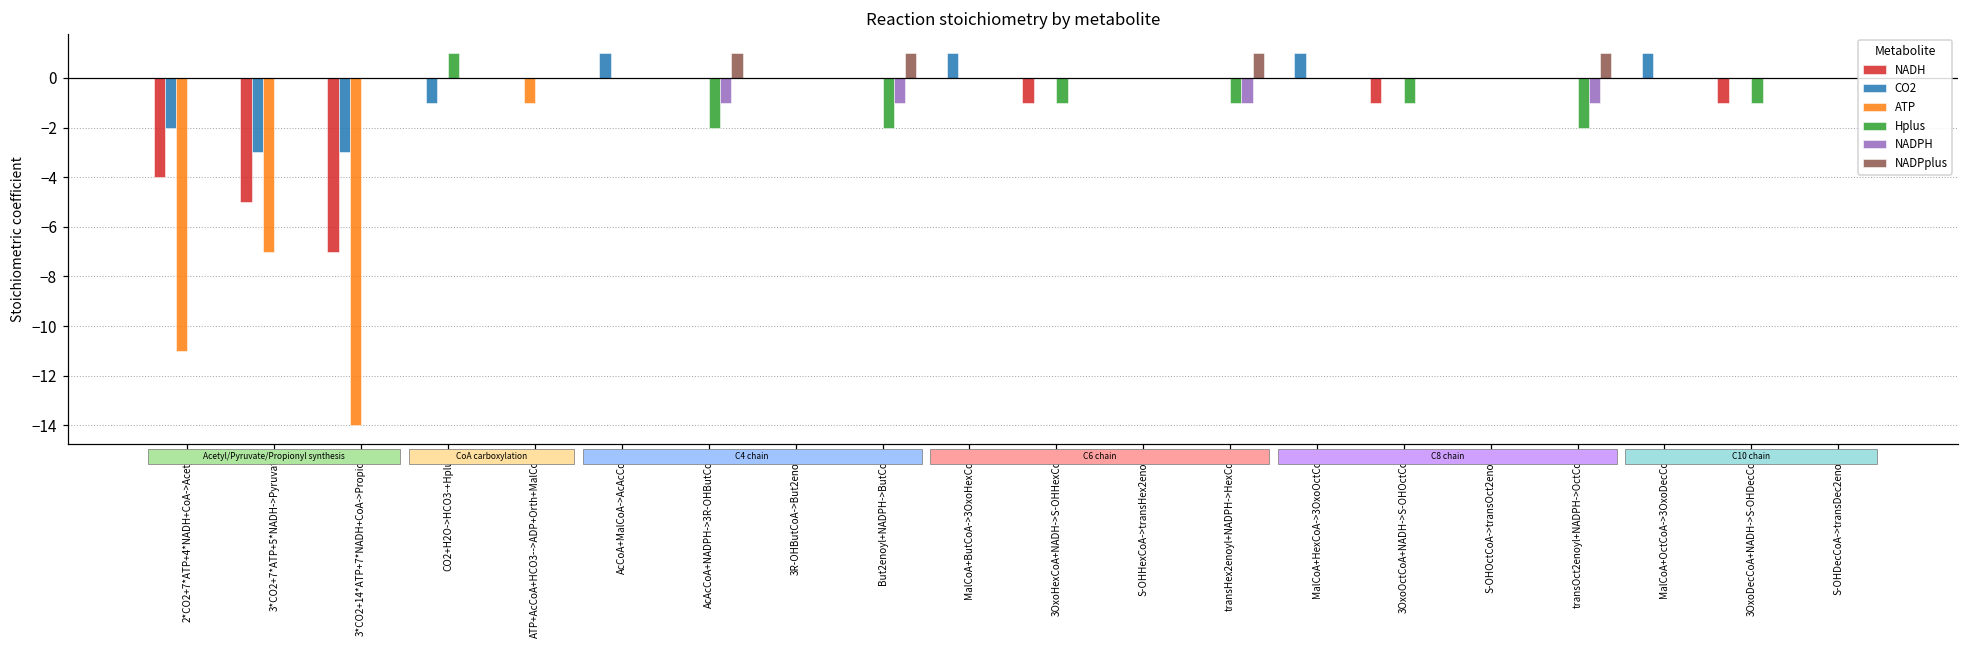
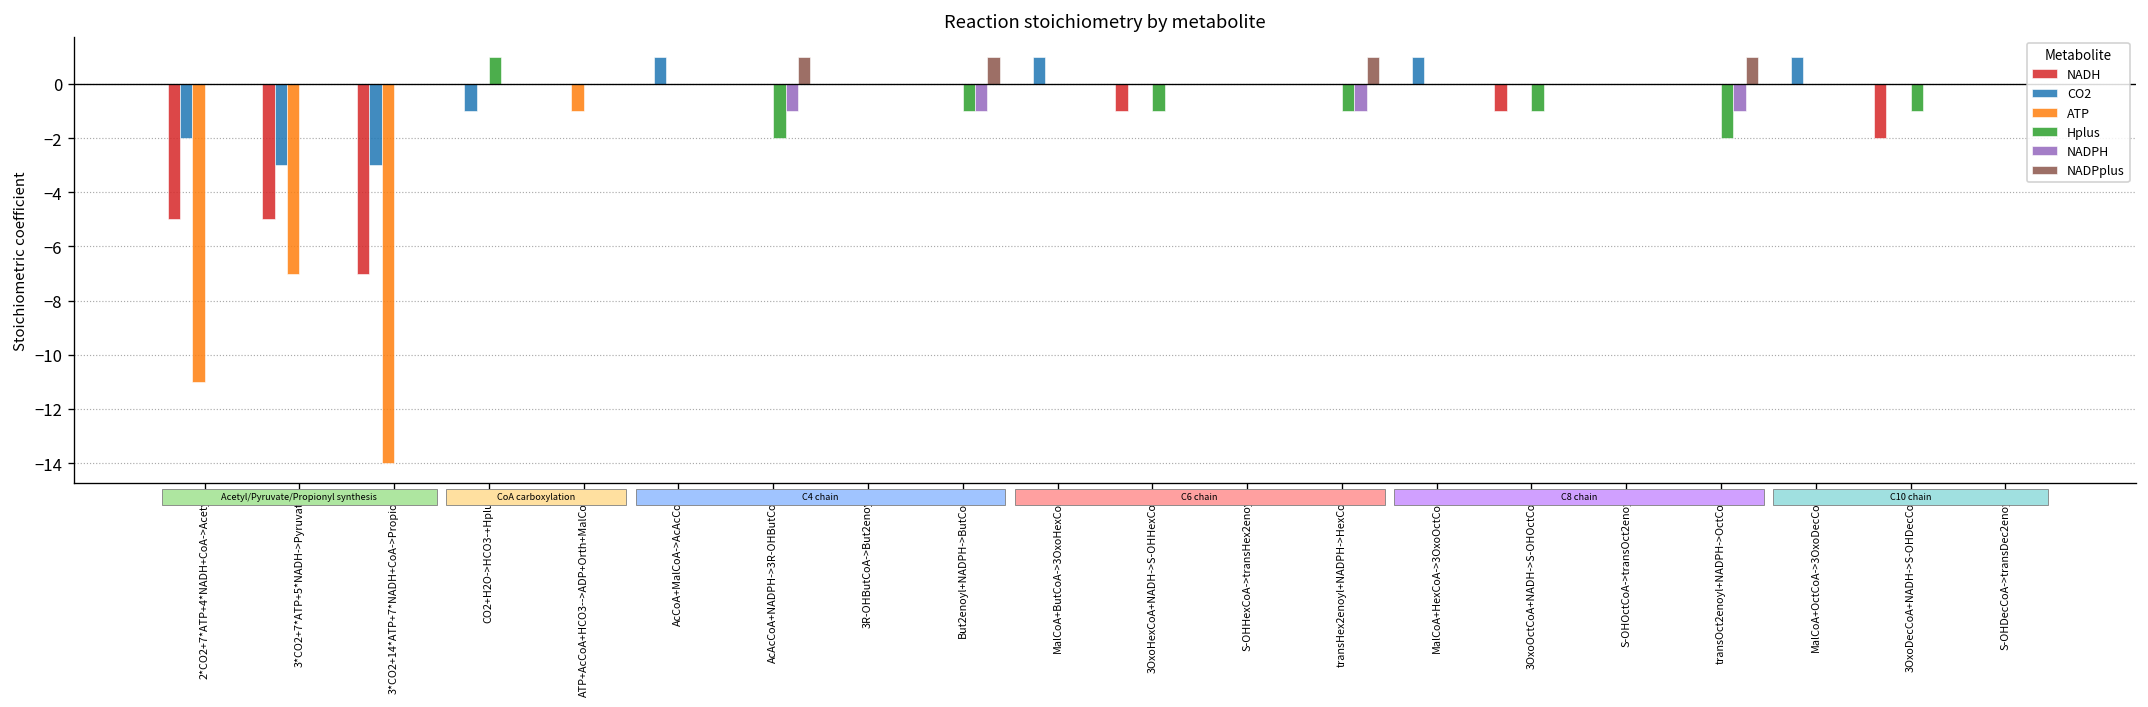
NADH, 2*CO2+7*ATP+4*NADH+CoA->Acetyl: -4 -> -5
Hplus, But2enoyl+NADPH->ButCoA: -2 -> -1
NADH, 3OxoDecCoA+NADH->S-OHDecCoA: -1 -> -2
